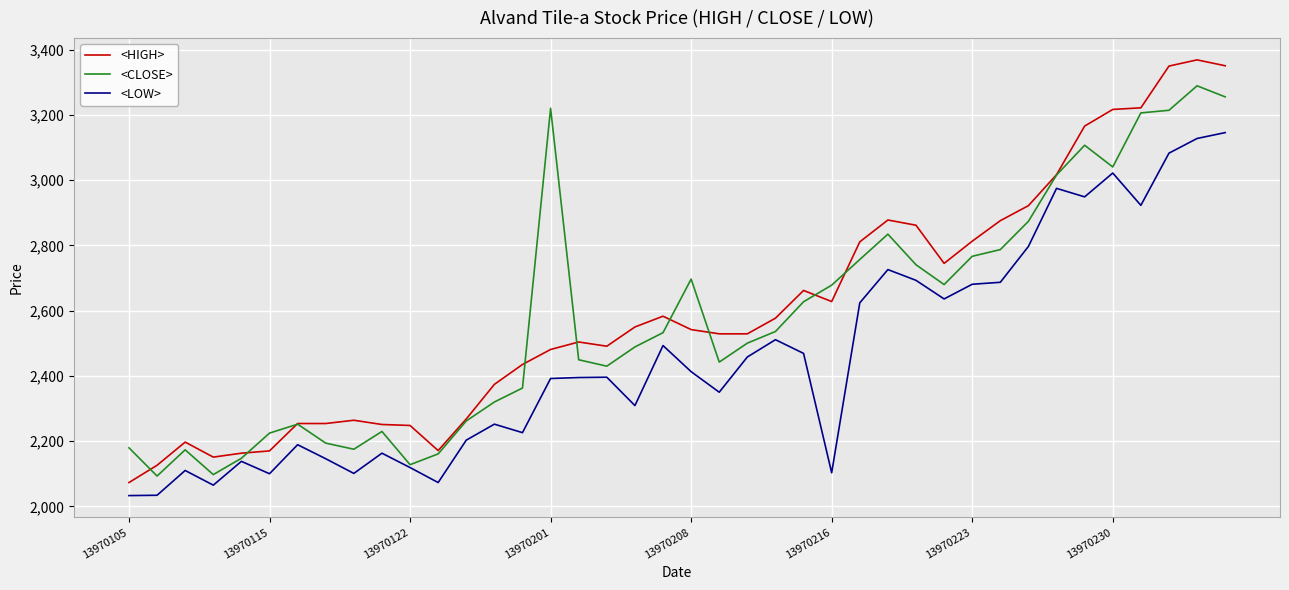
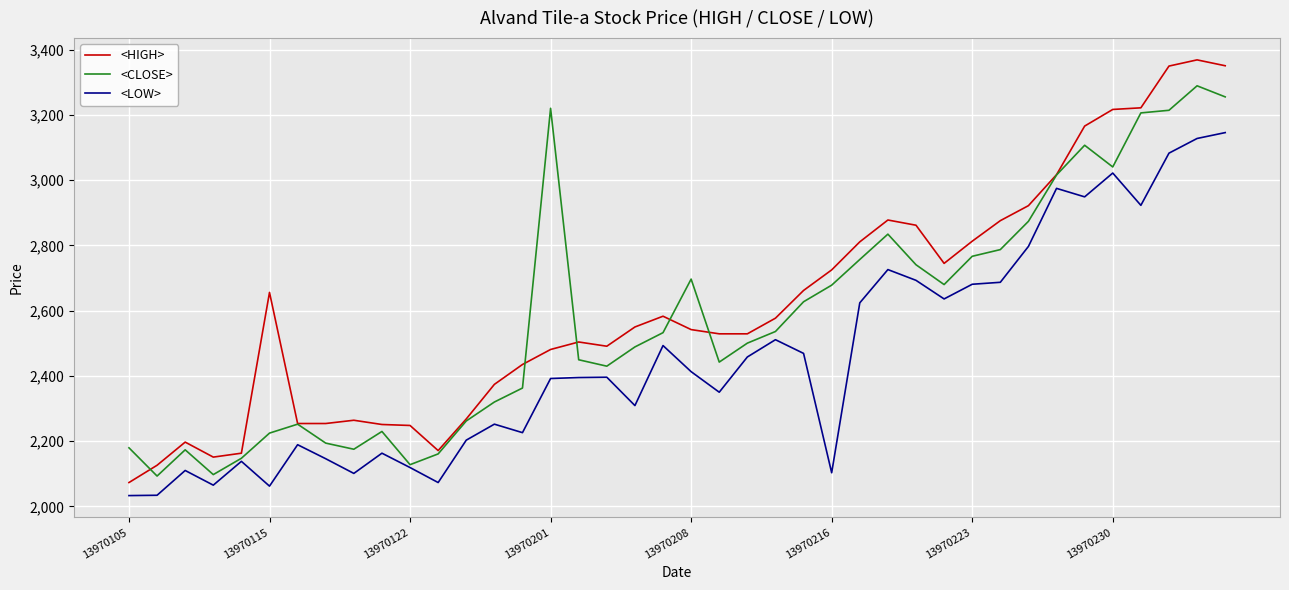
<HIGH>, 13970115: 2,170 -> 2,660
<LOW>, 13970115: 2,100 -> 2,060
<HIGH>, 13970216: 2,630 -> 2,730
